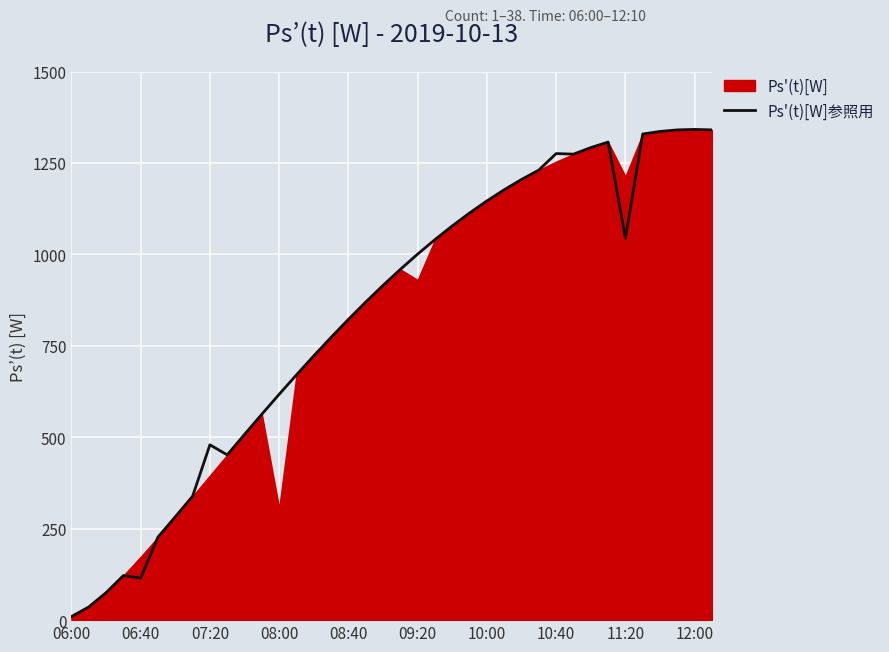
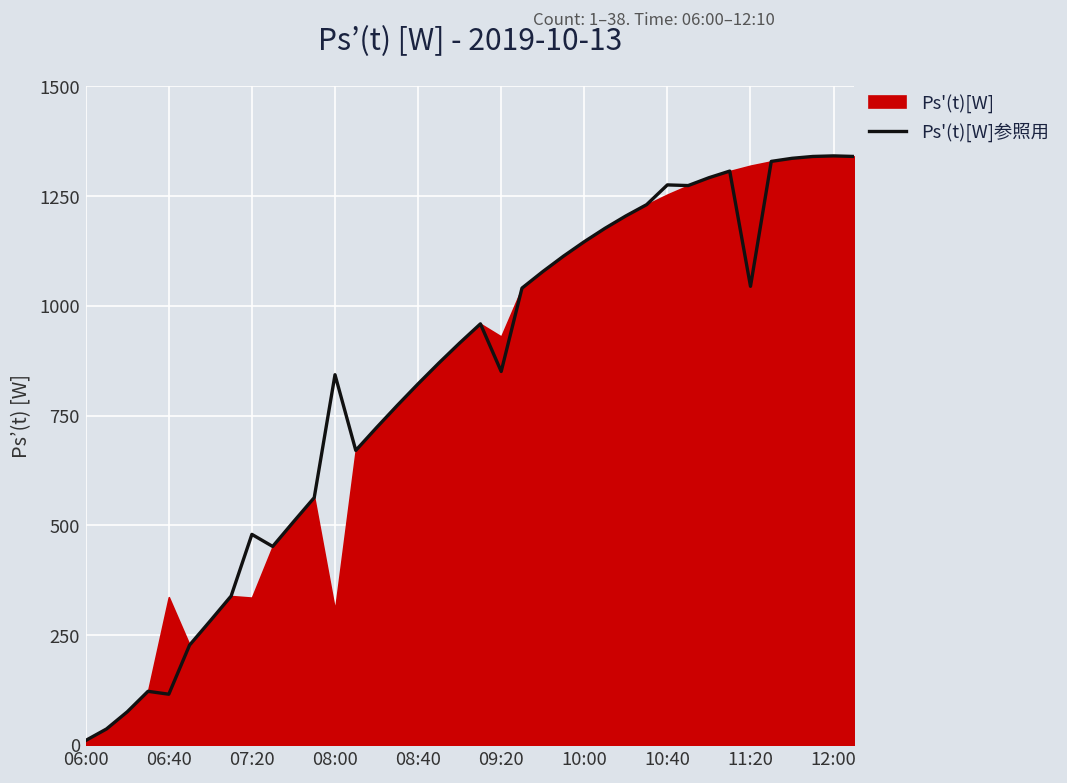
Ps'(t)[W], 06:40: 170 -> 340
Ps'(t)[W], 07:20: 400 -> 340
Ps'(t)[W]参照用, 08:00: 620 -> 840
Ps'(t)[W]参照用, 09:20: 1000 -> 850
Ps'(t)[W], 11:20: 1210 -> 1320
